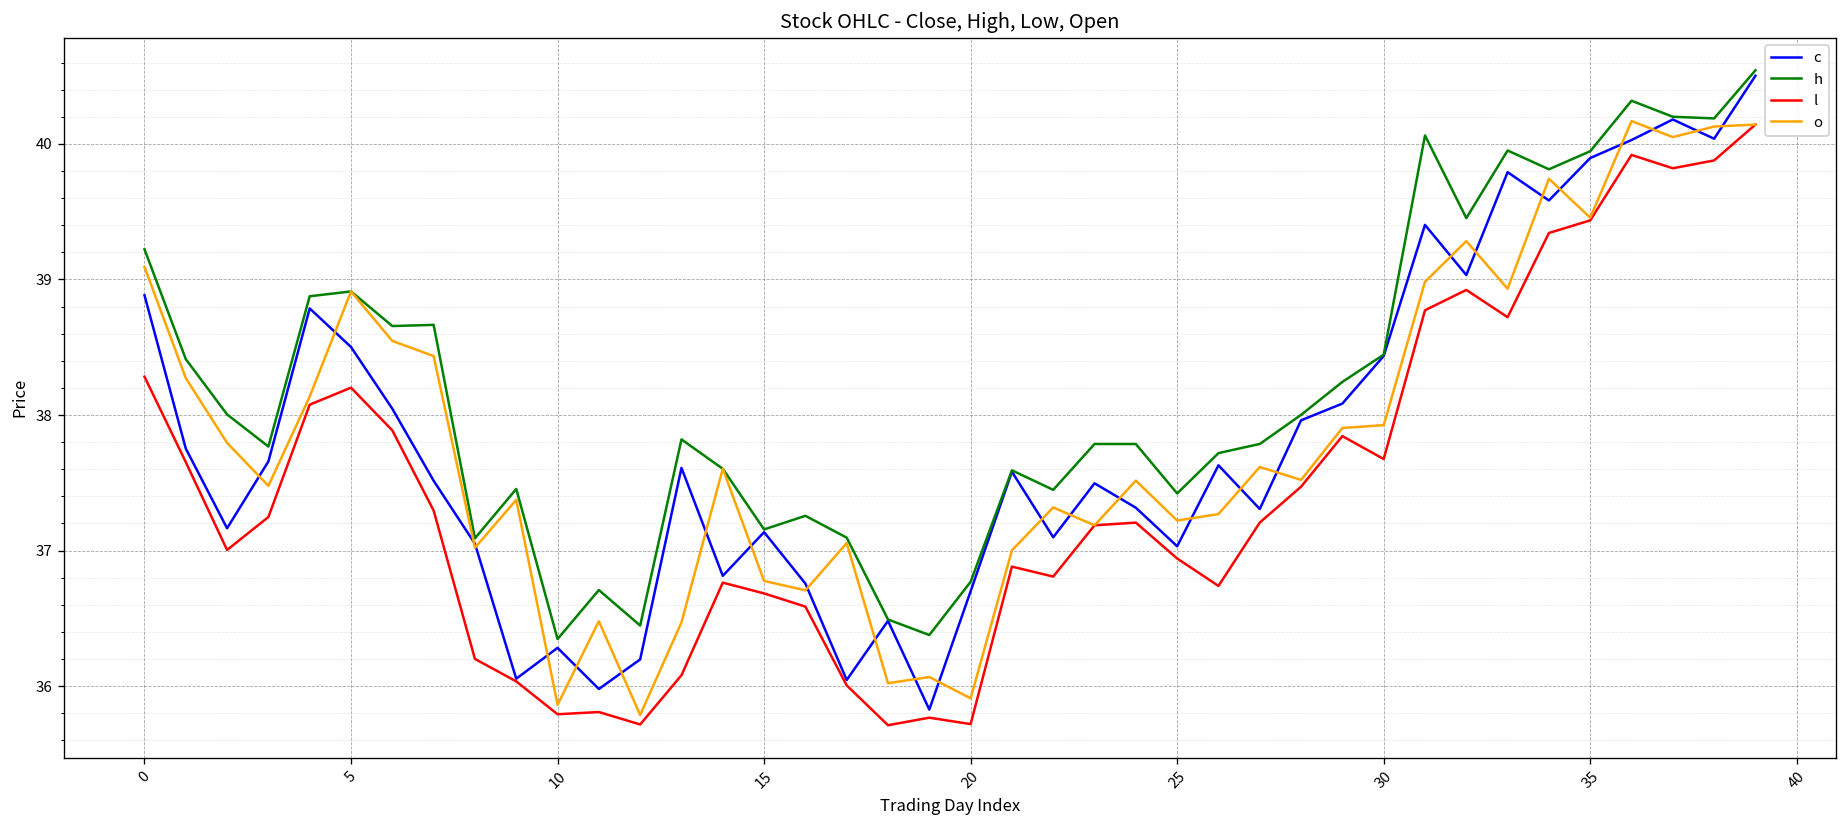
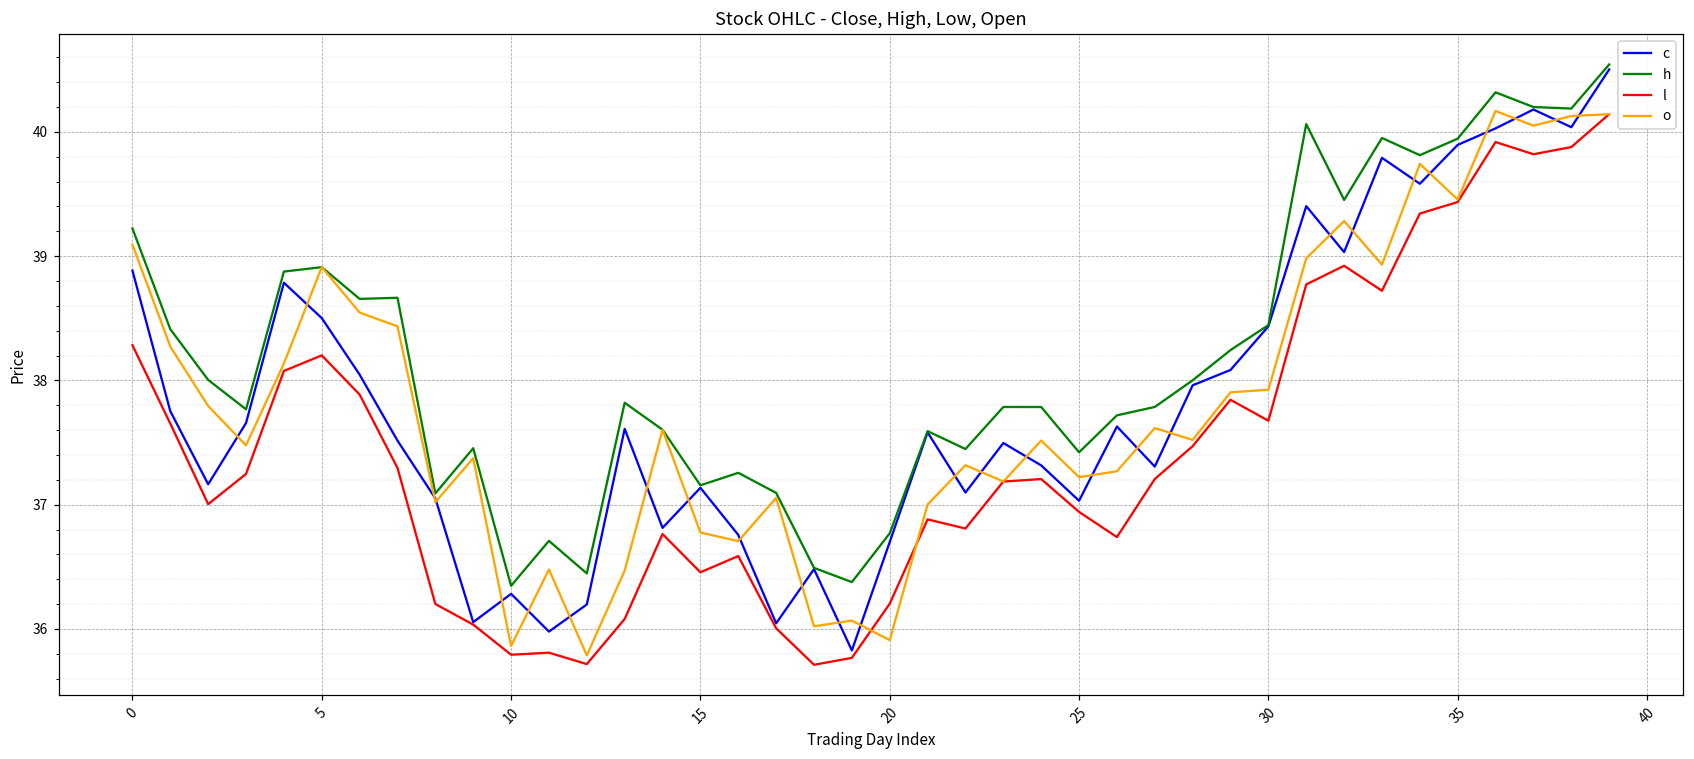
l, 15: 36.68 -> 36.46
l, 20: 35.72 -> 36.20
